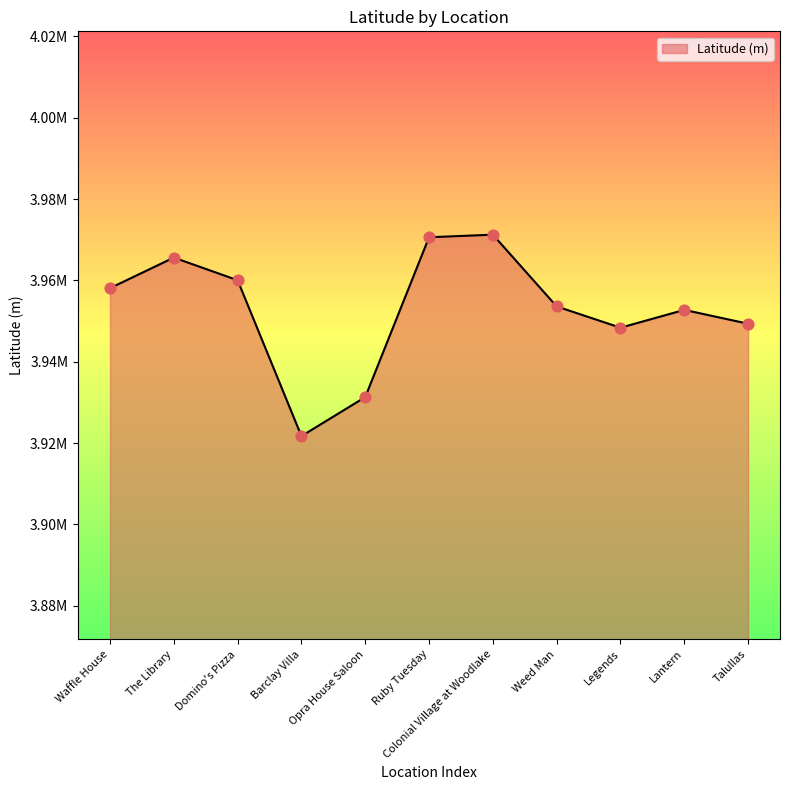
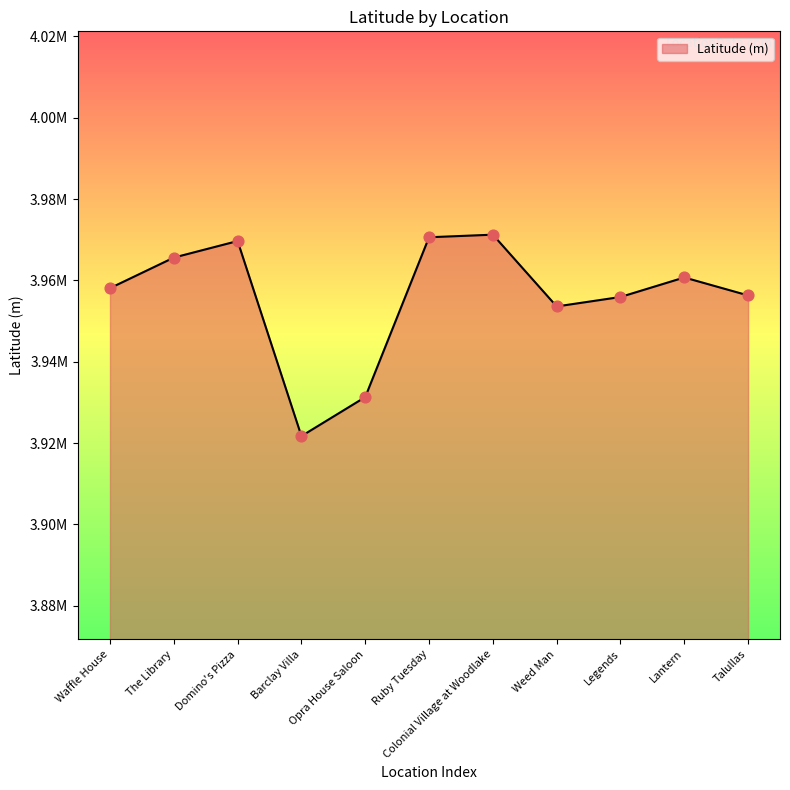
Domino's Pizza: 3960000 -> 3970000
Legends: 3948000 -> 3956000
Lantern: 3953000 -> 3961000
Talullas: 3949000 -> 3956000
